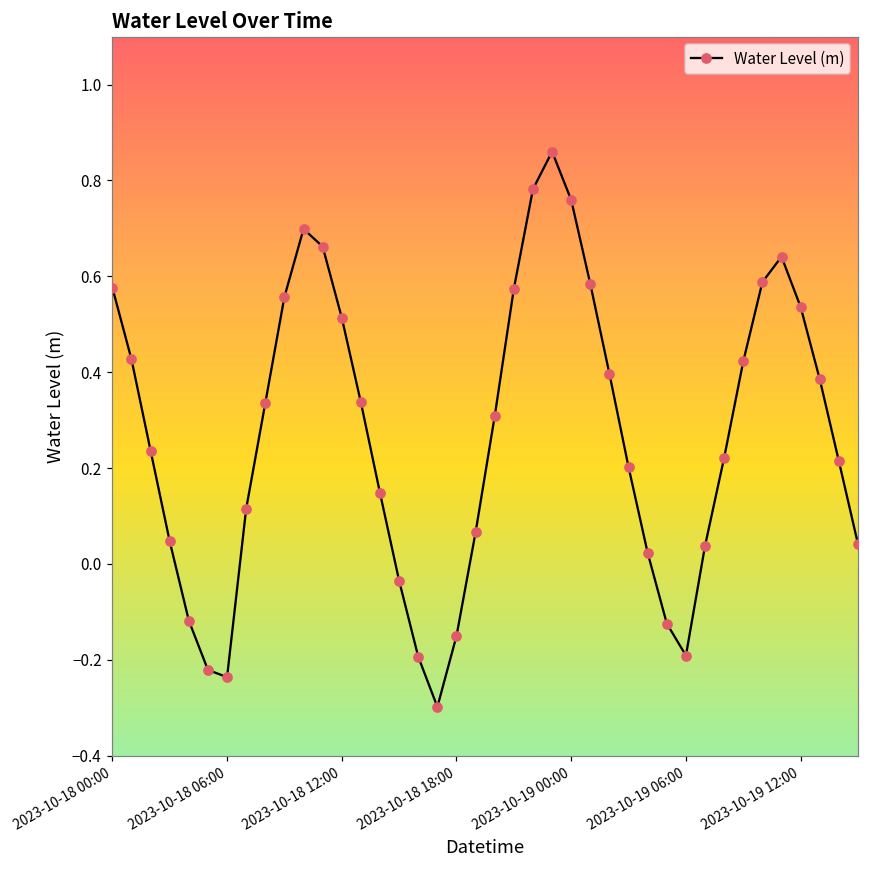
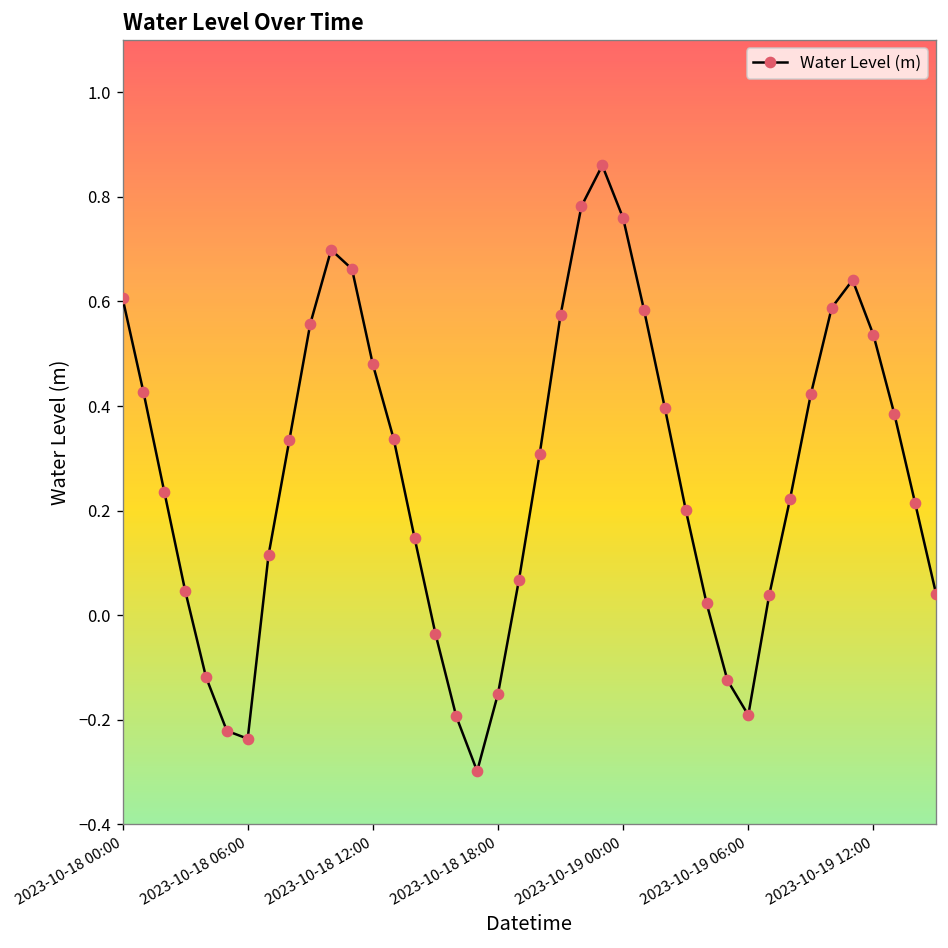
2023-10-18 00:00: 0.58 -> 0.61
2023-10-18 12:00: 0.51 -> 0.48
